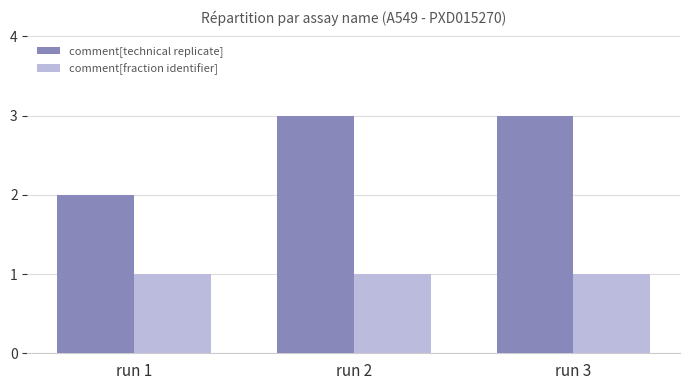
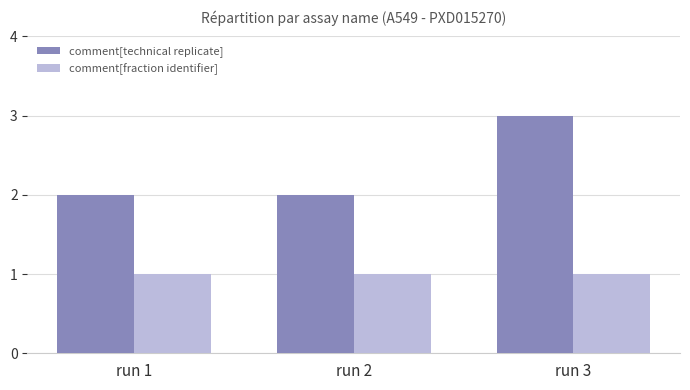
comment[technical replicate], run 2: 3 -> 2
